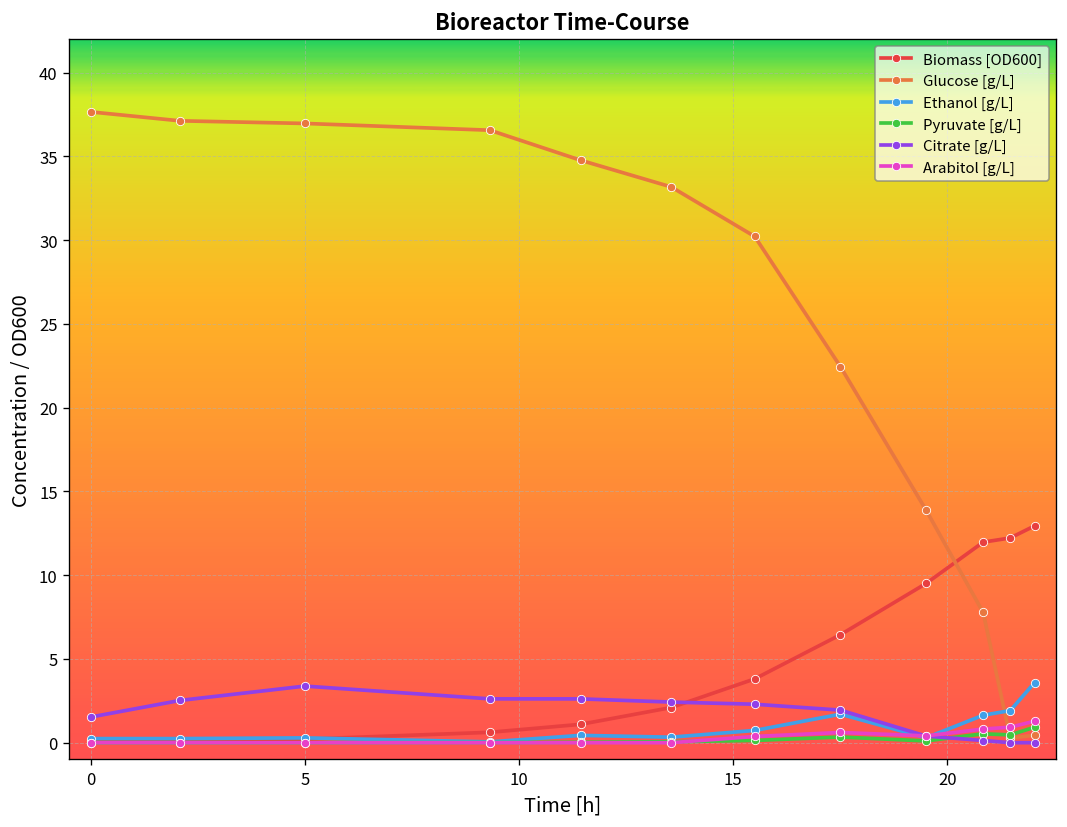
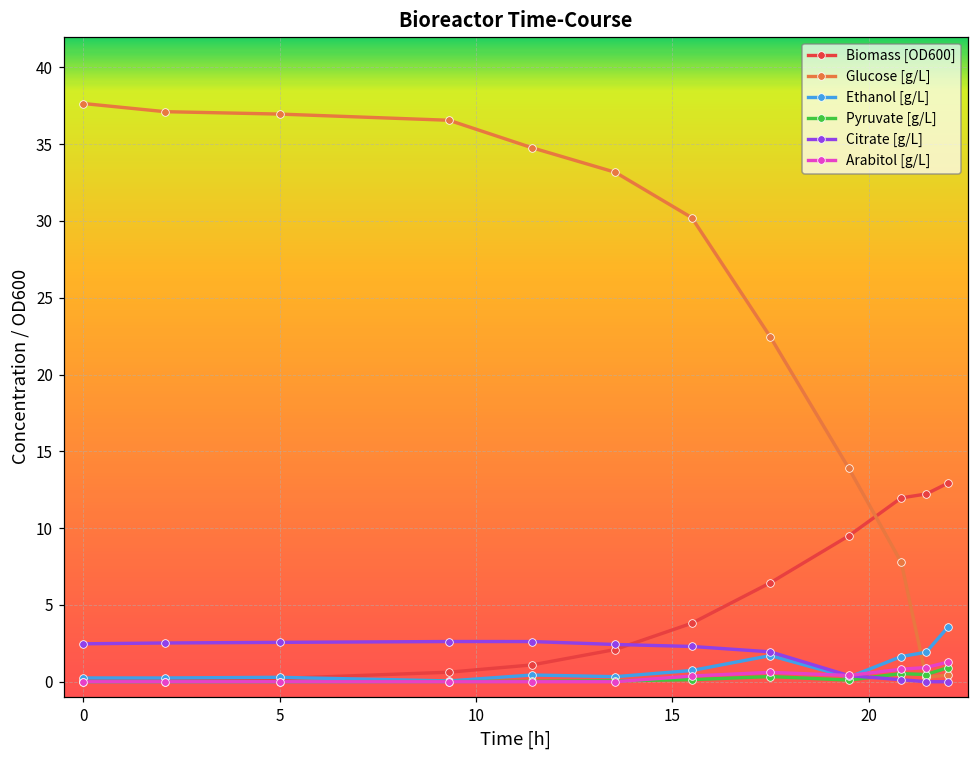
Citrate [g/L], 0: 1.5 -> 2.5
Citrate [g/L], 5: 3.4 -> 2.6
